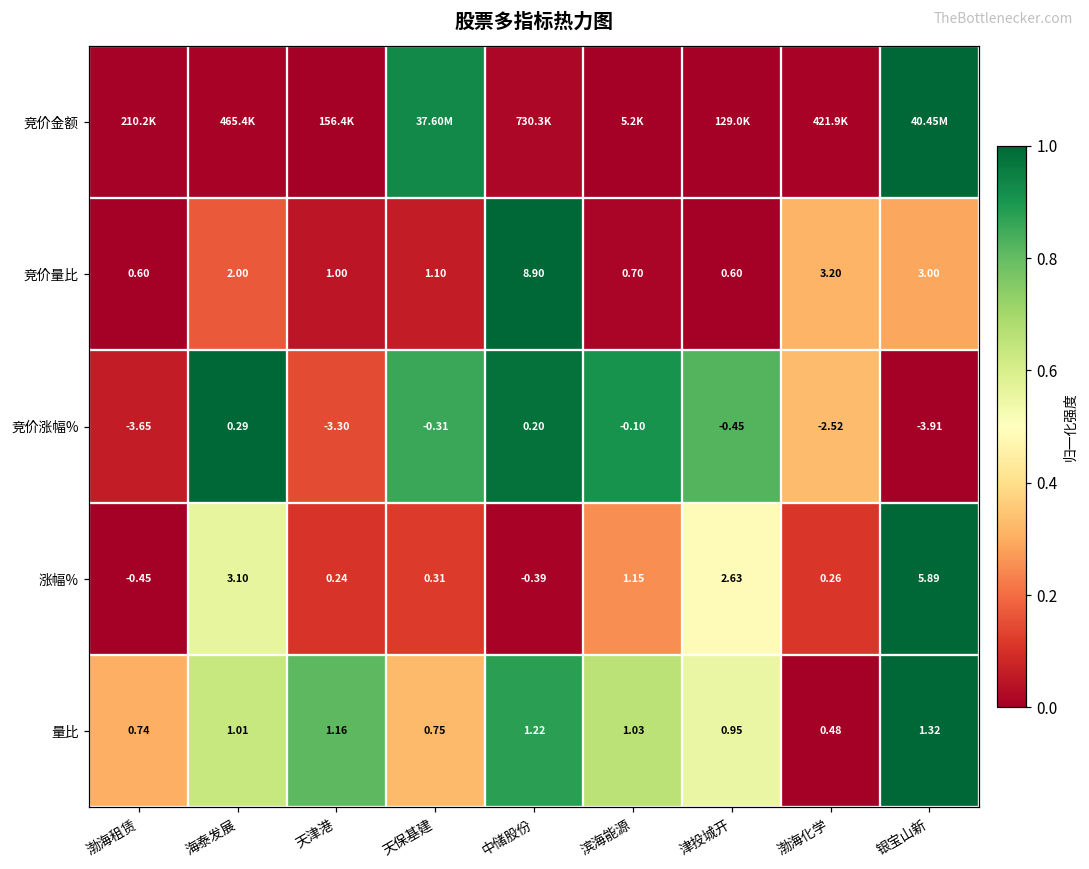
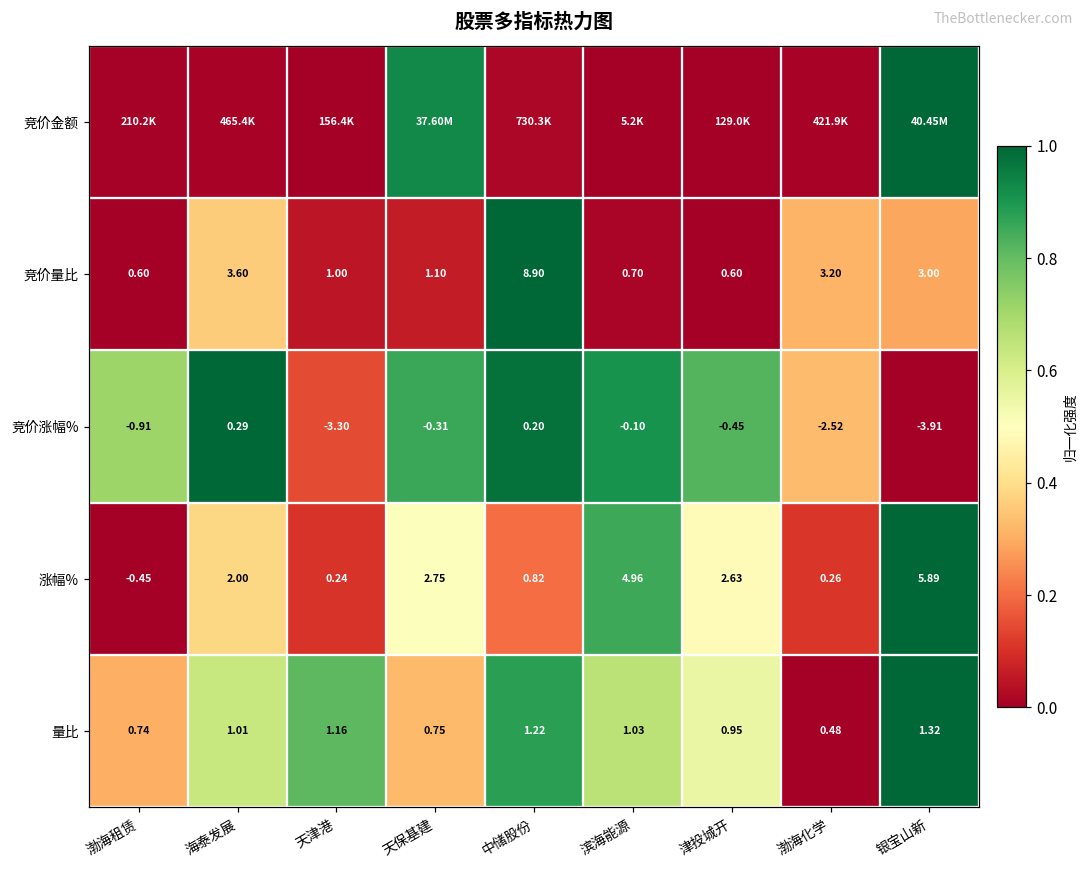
竞价量比, 海泰发展: 2.00 -> 3.60
竞价涨幅%, 渤海租赁: -3.65 -> -0.91
涨幅%, 海泰发展: 3.10 -> 2.00
涨幅%, 天保基建: 0.31 -> 2.75
涨幅%, 中储股份: -0.39 -> 0.82
涨幅%, 滨海能源: 1.15 -> 4.96
